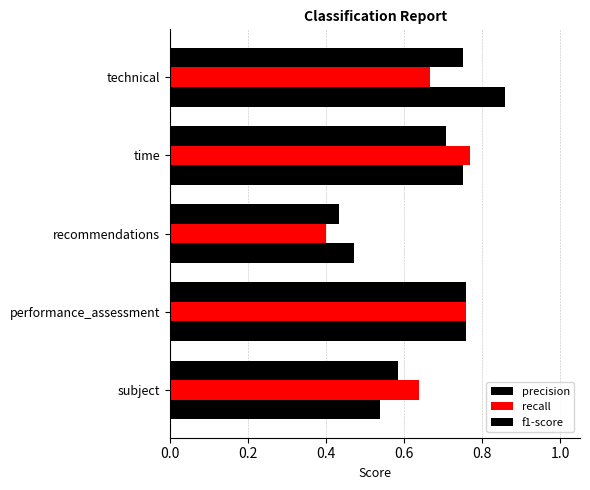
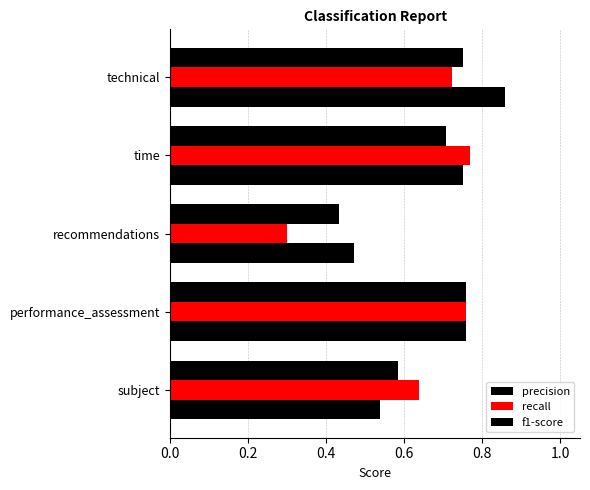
recall, technical: 0.67 -> 0.72
recall, recommendations: 0.4 -> 0.3
